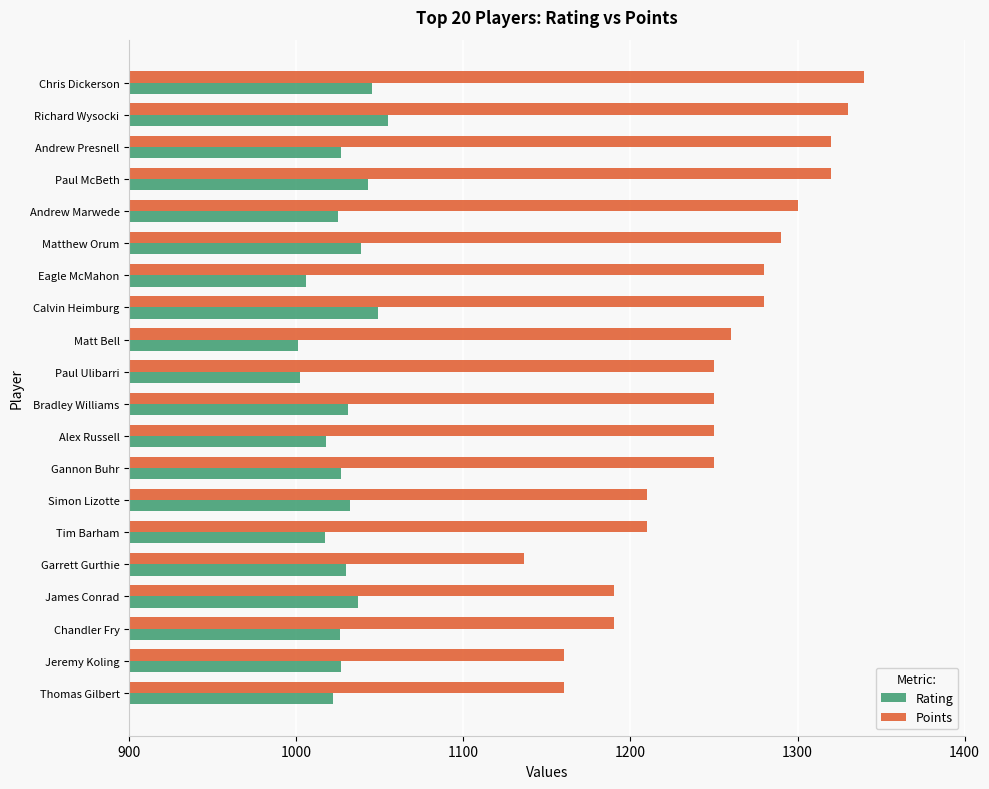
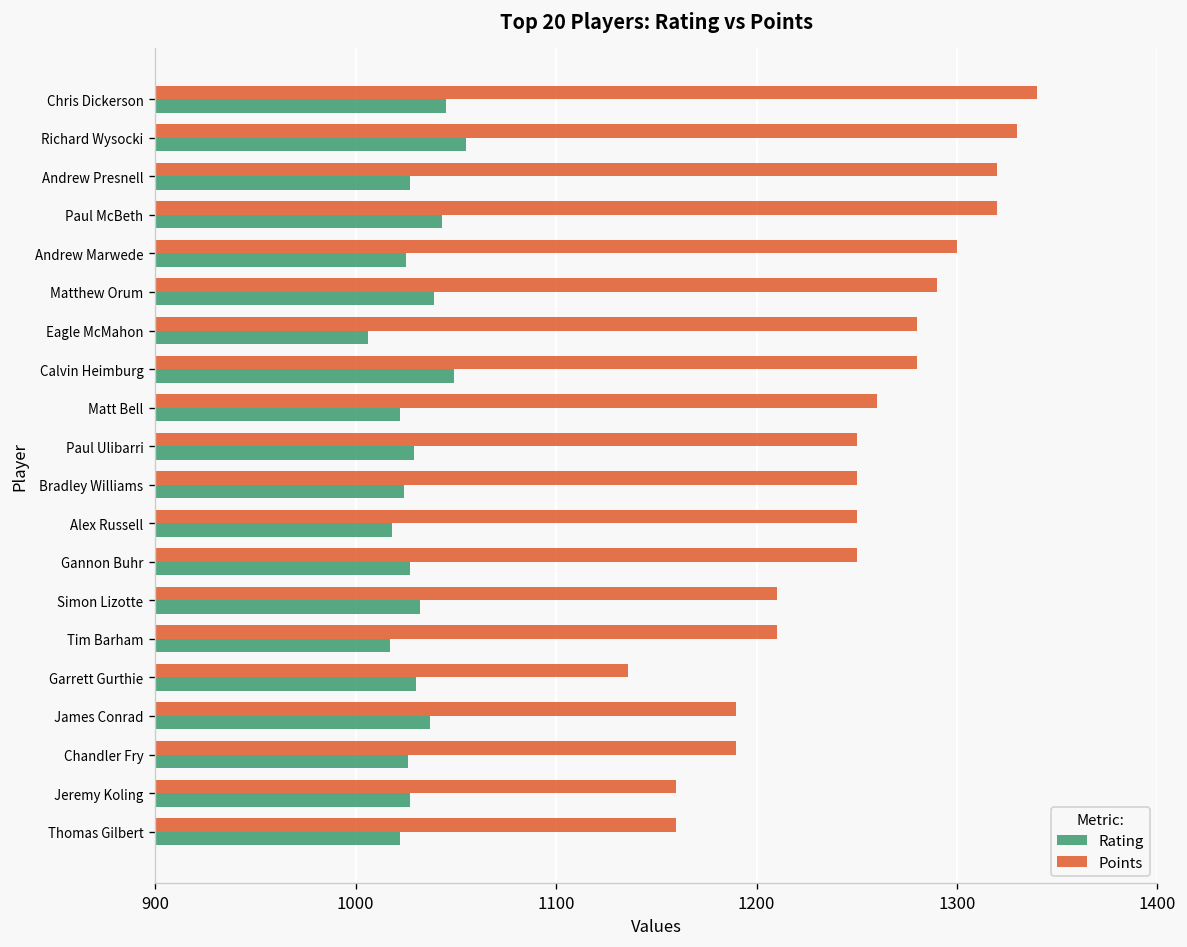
Rating, Matt Bell: 1001 -> 1022
Rating, Paul Ulibarri: 1002 -> 1029
Rating, Bradley Williams: 1031 -> 1024
